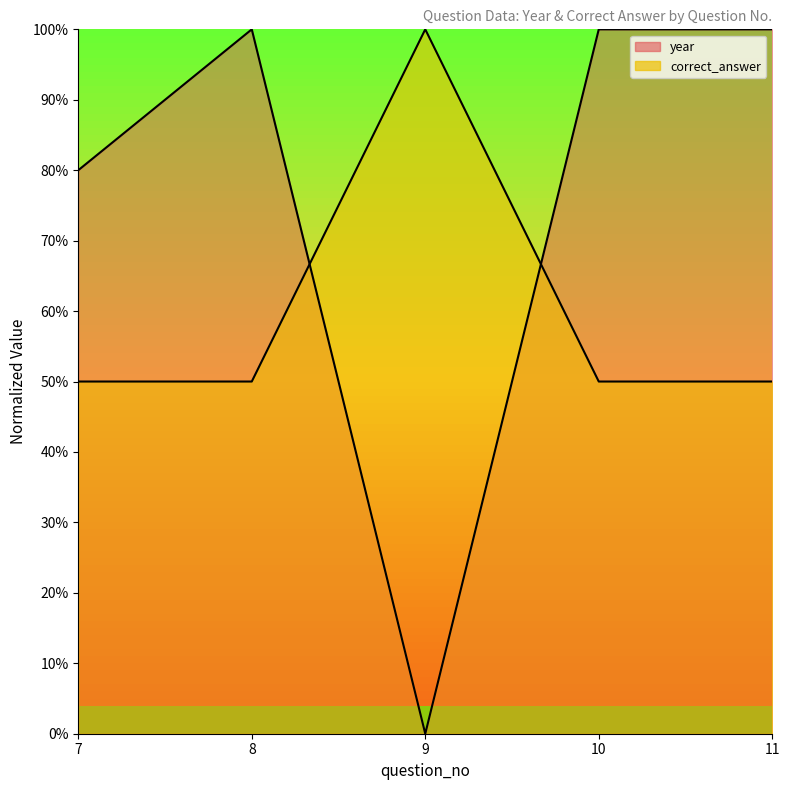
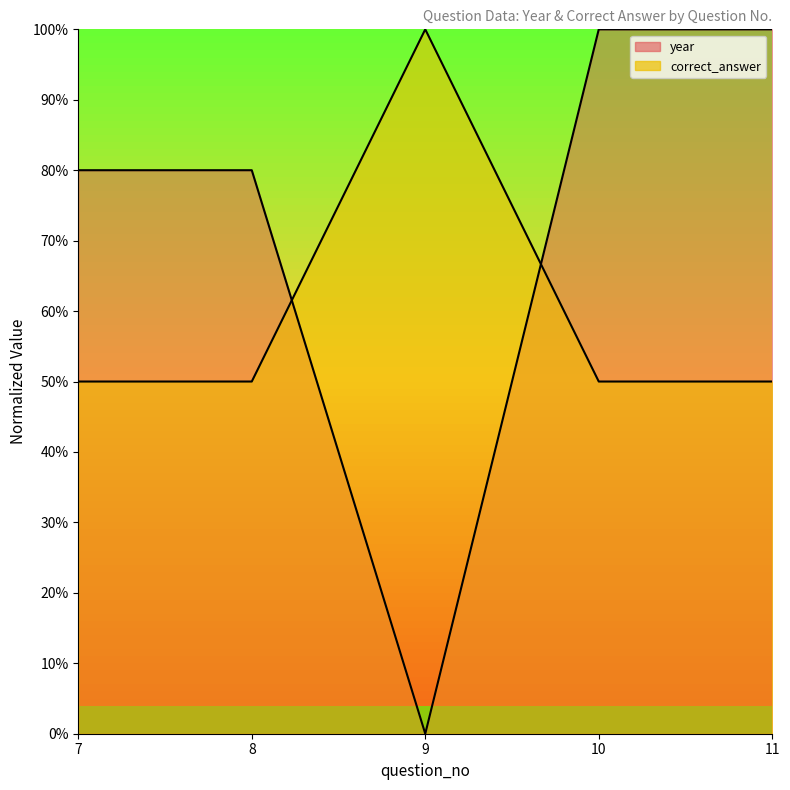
year, 8: 100% -> 80%
